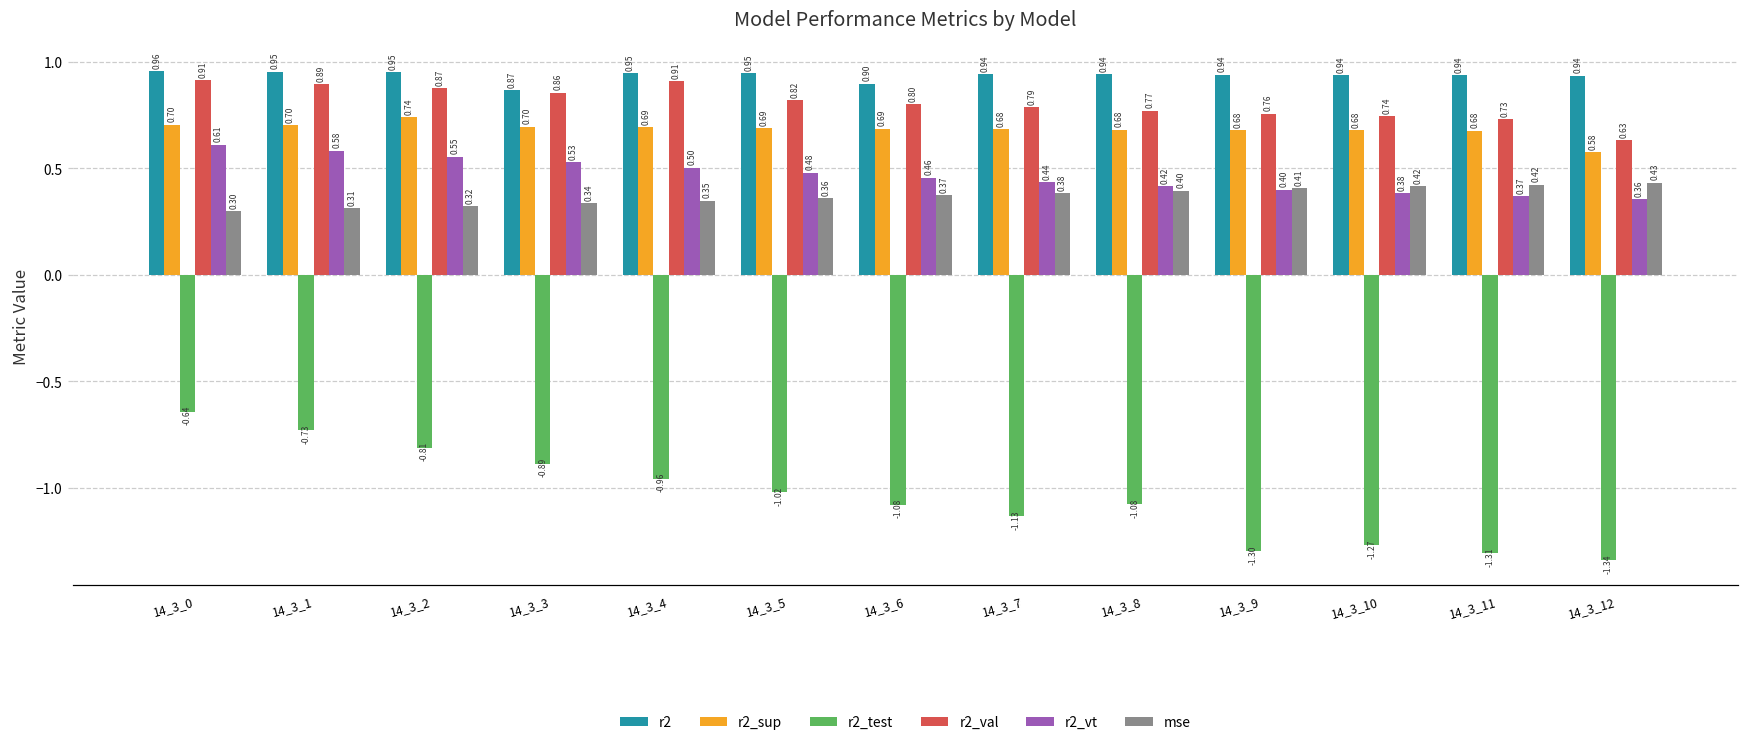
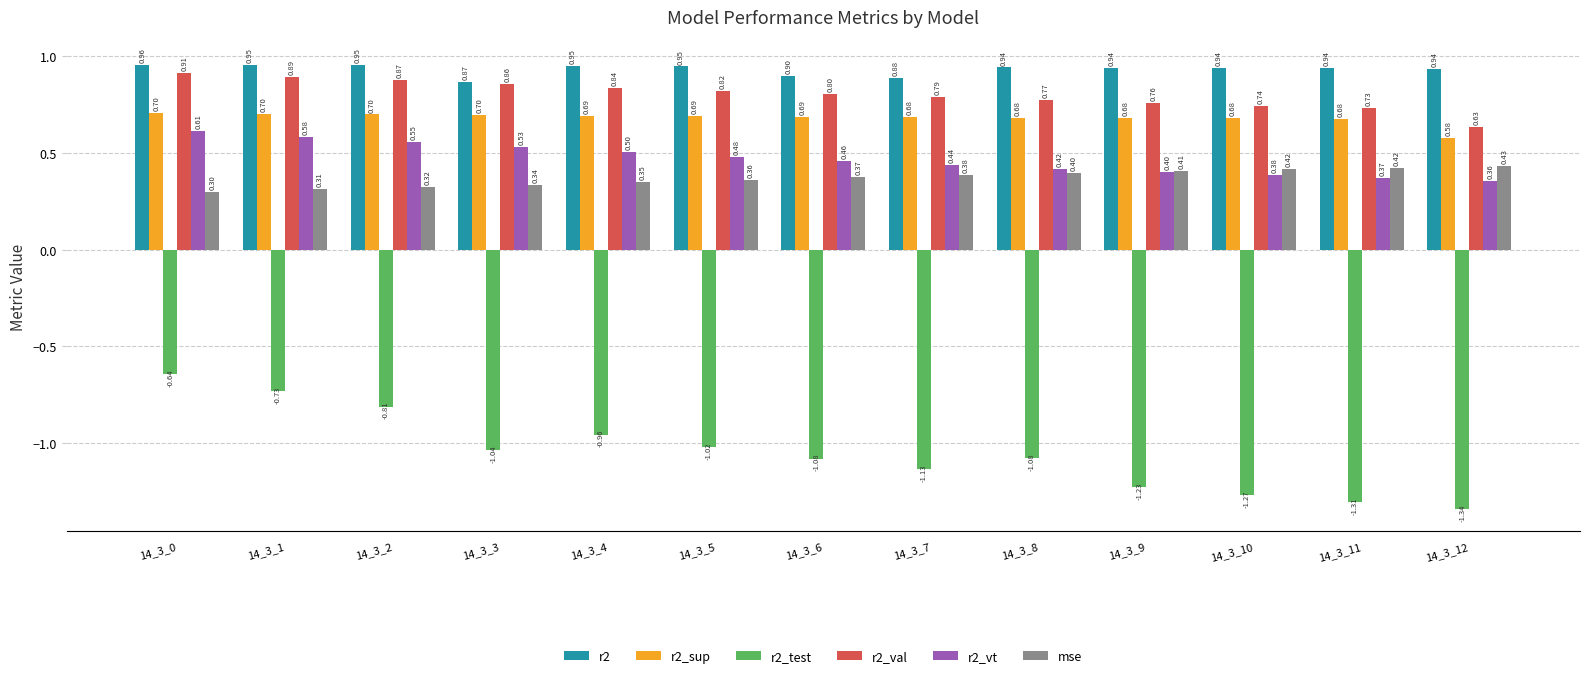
r2_sup, 14_3_2: 0.74 -> 0.70
r2_test, 14_3_3: -0.89 -> -1.04
r2_val, 14_3_4: 0.91 -> 0.84
r2, 14_3_7: 0.94 -> 0.88
r2_test, 14_3_9: -1.30 -> -1.23
